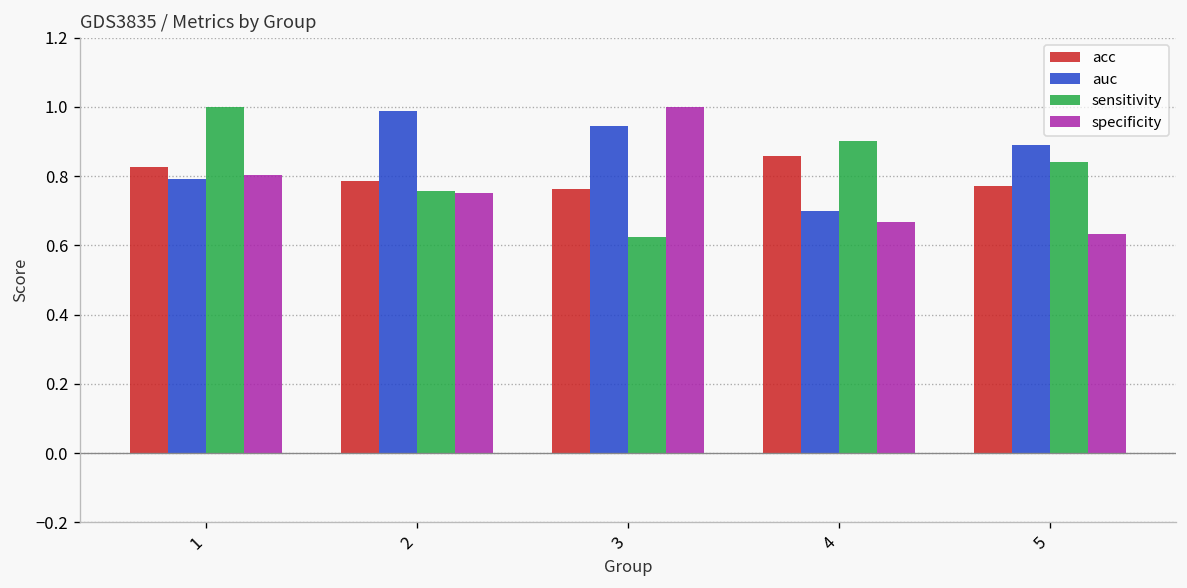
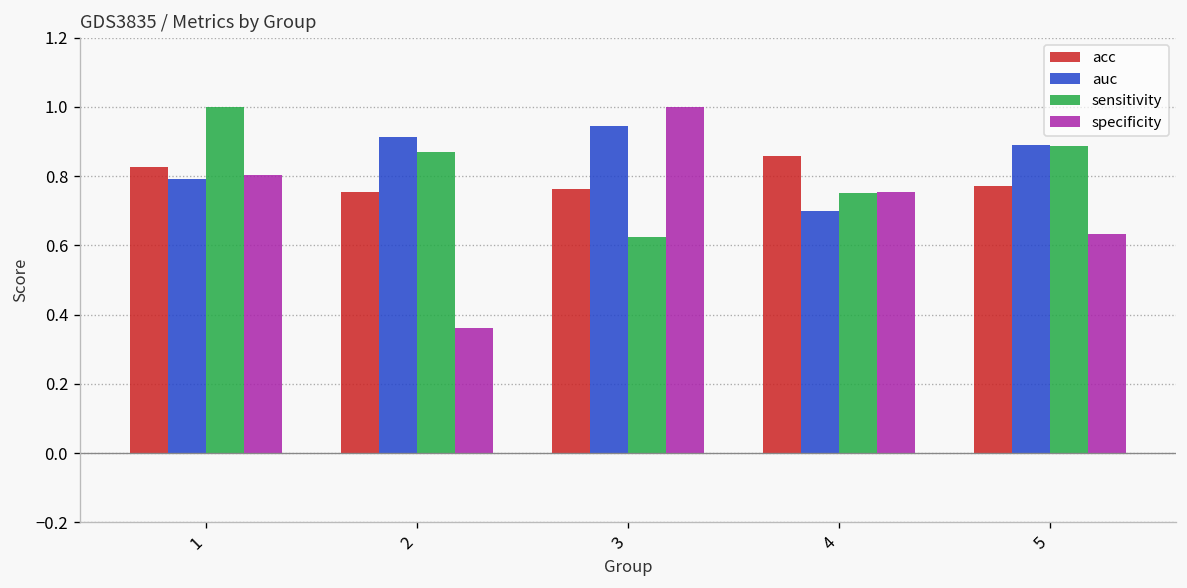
acc, 2: 0.79 -> 0.75
auc, 2: 0.99 -> 0.91
sensitivity, 2: 0.76 -> 0.87
specificity, 2: 0.75 -> 0.36
sensitivity, 4: 0.90 -> 0.75
specificity, 4: 0.67 -> 0.75
sensitivity, 5: 0.84 -> 0.89
